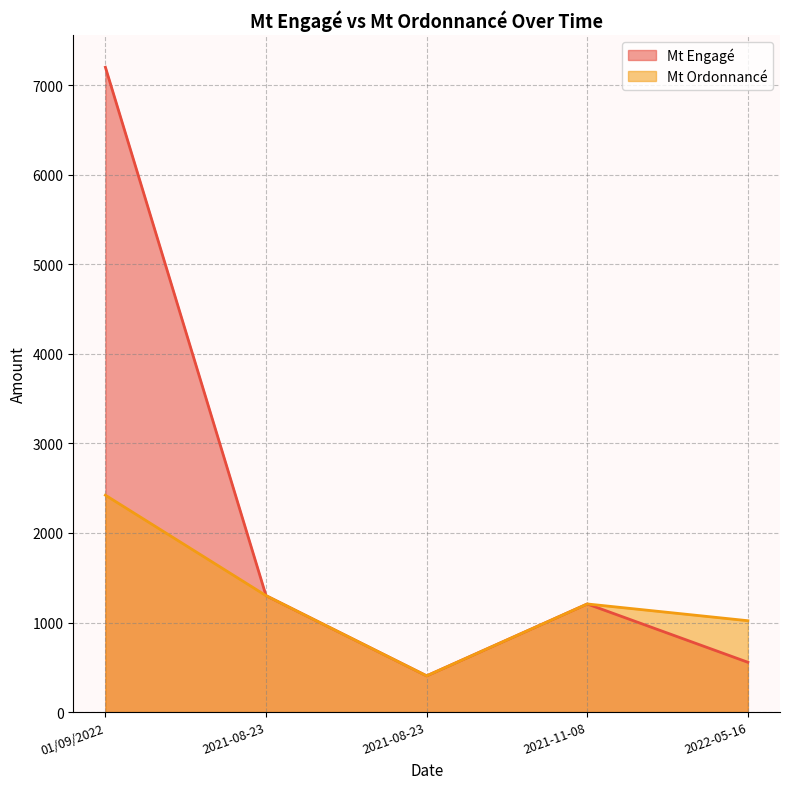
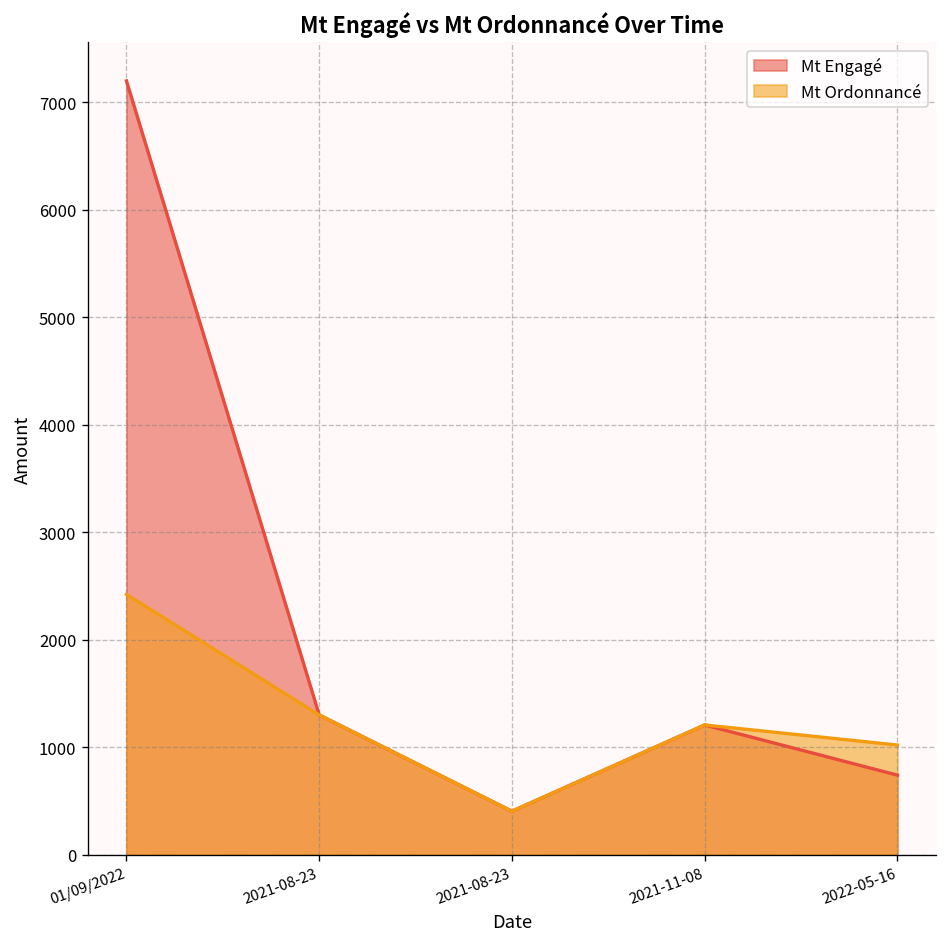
Mt Engagé, 2022-05-16: 600 -> 700
